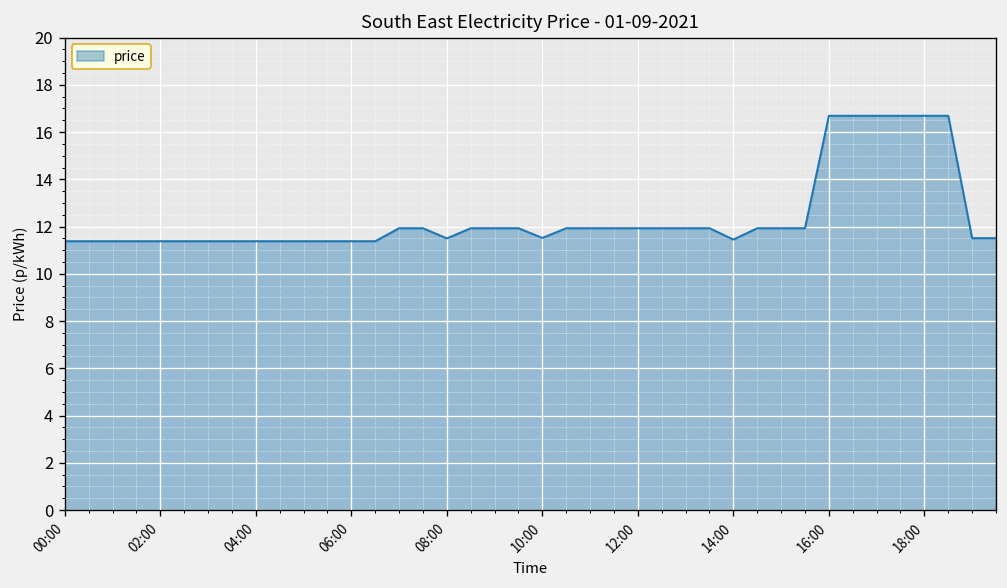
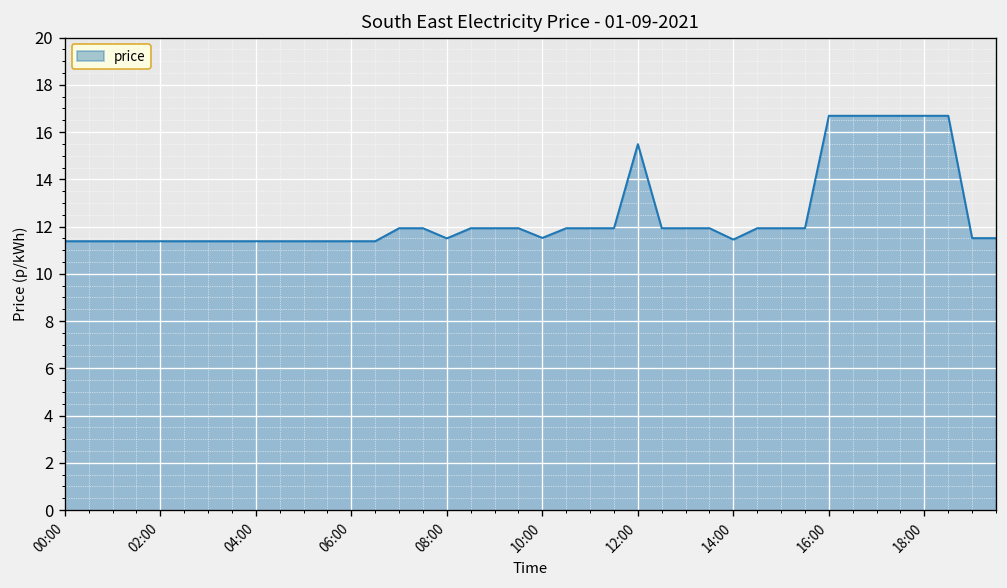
12:00: 11.9 -> 15.5
